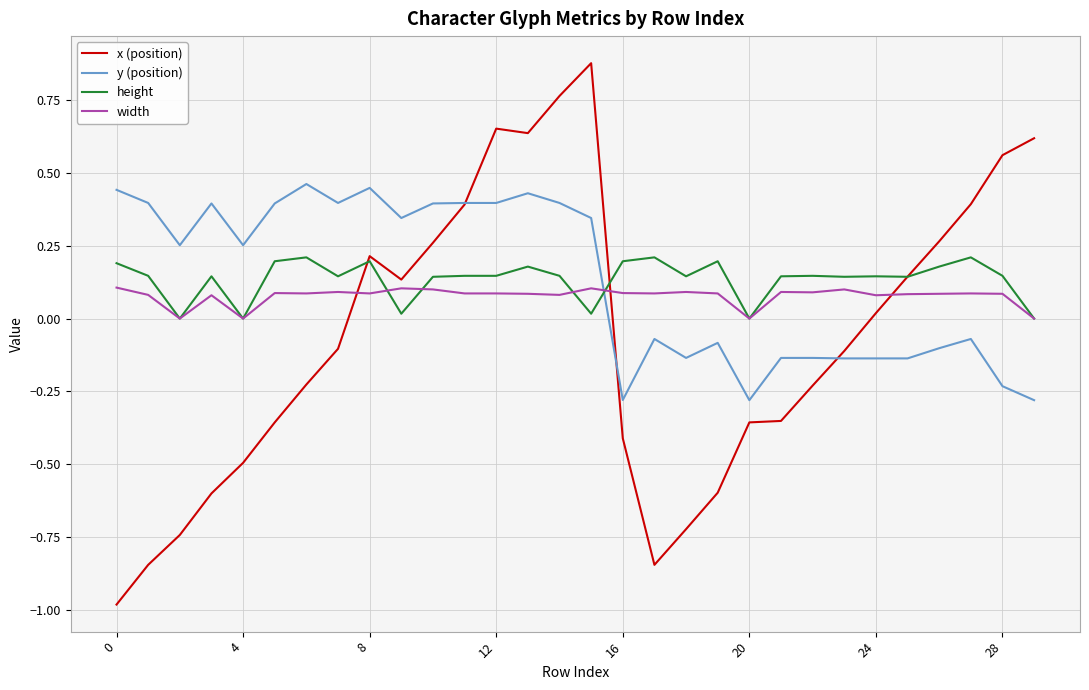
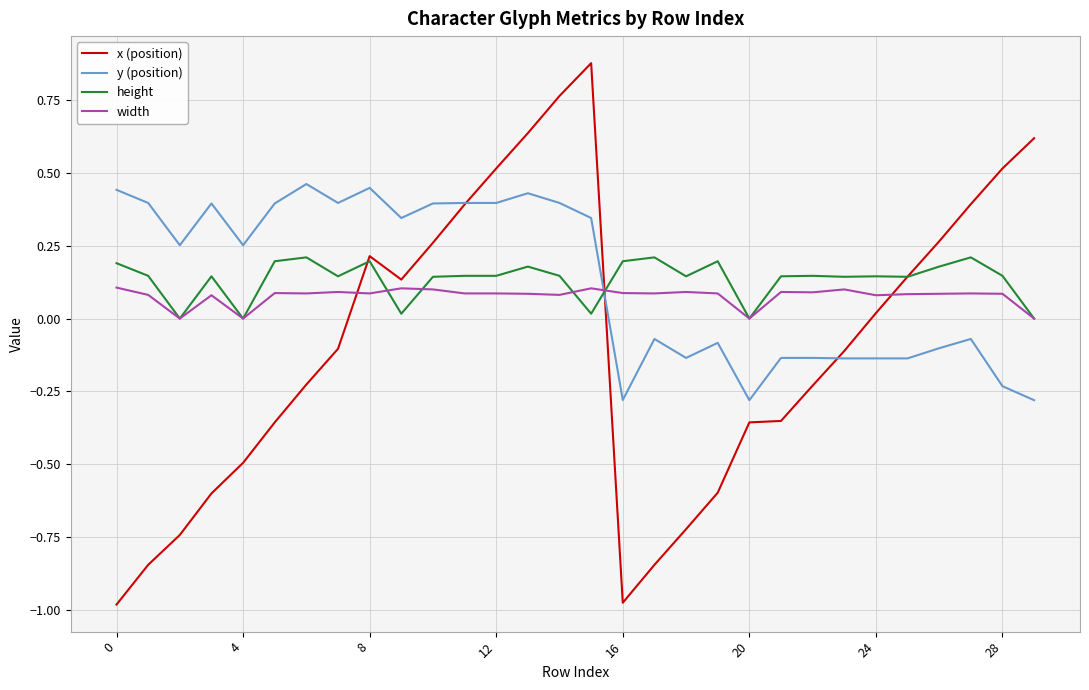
x (position), 12: 0.65 -> 0.52
x (position), 16: -0.41 -> -0.98
x (position), 28: 0.56 -> 0.52
